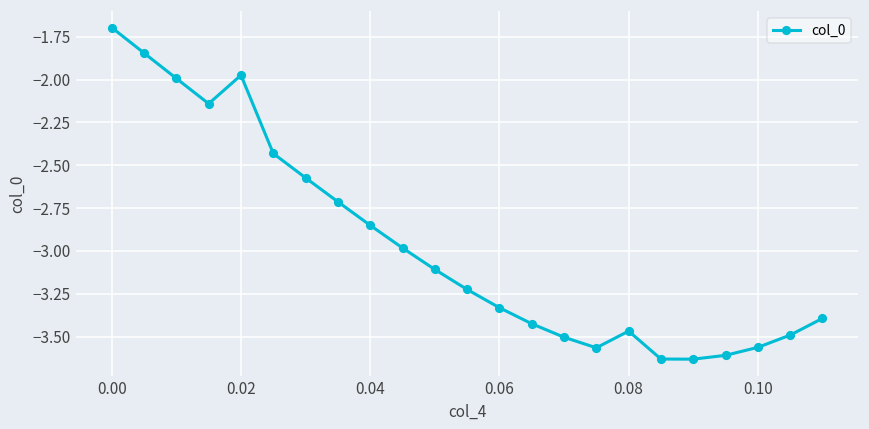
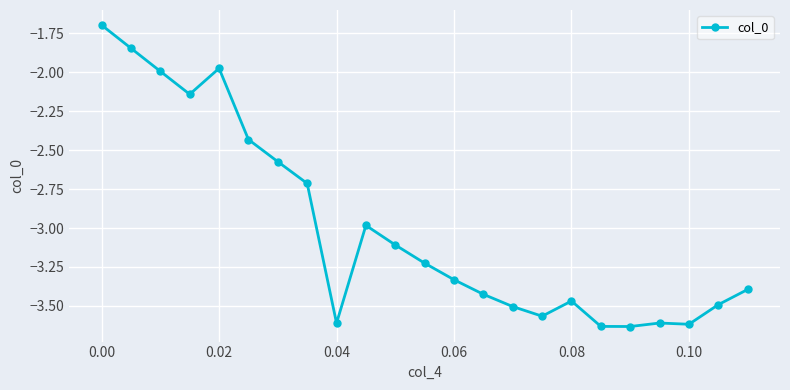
0.04: -2.85 -> -3.61
0.10: -3.56 -> -3.62
